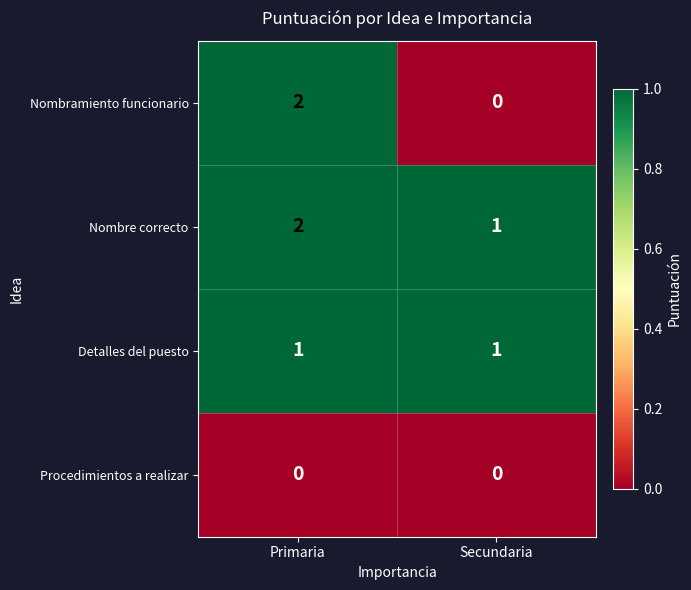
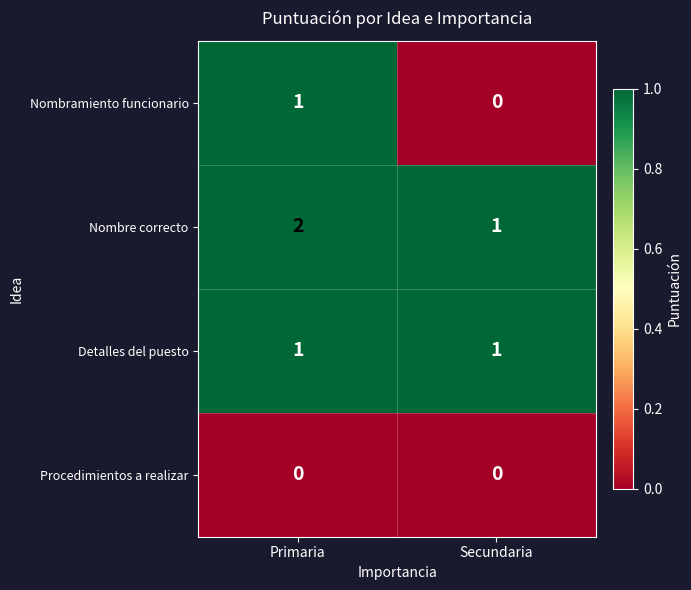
Nombramiento funcionario, Primaria: 2 -> 1
